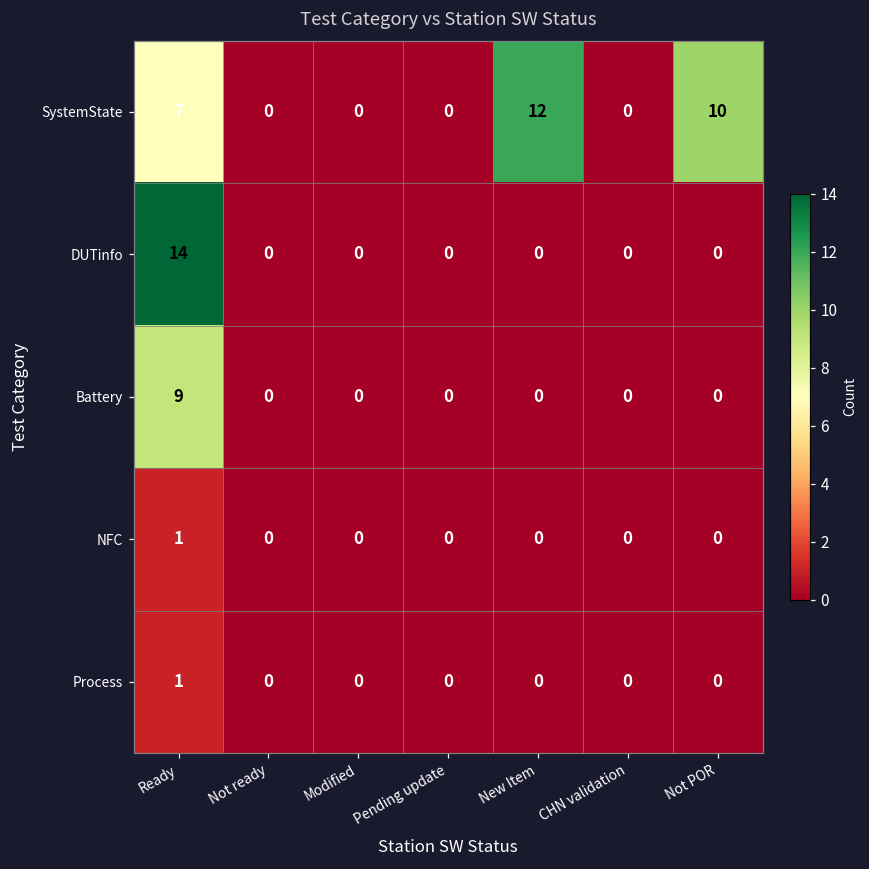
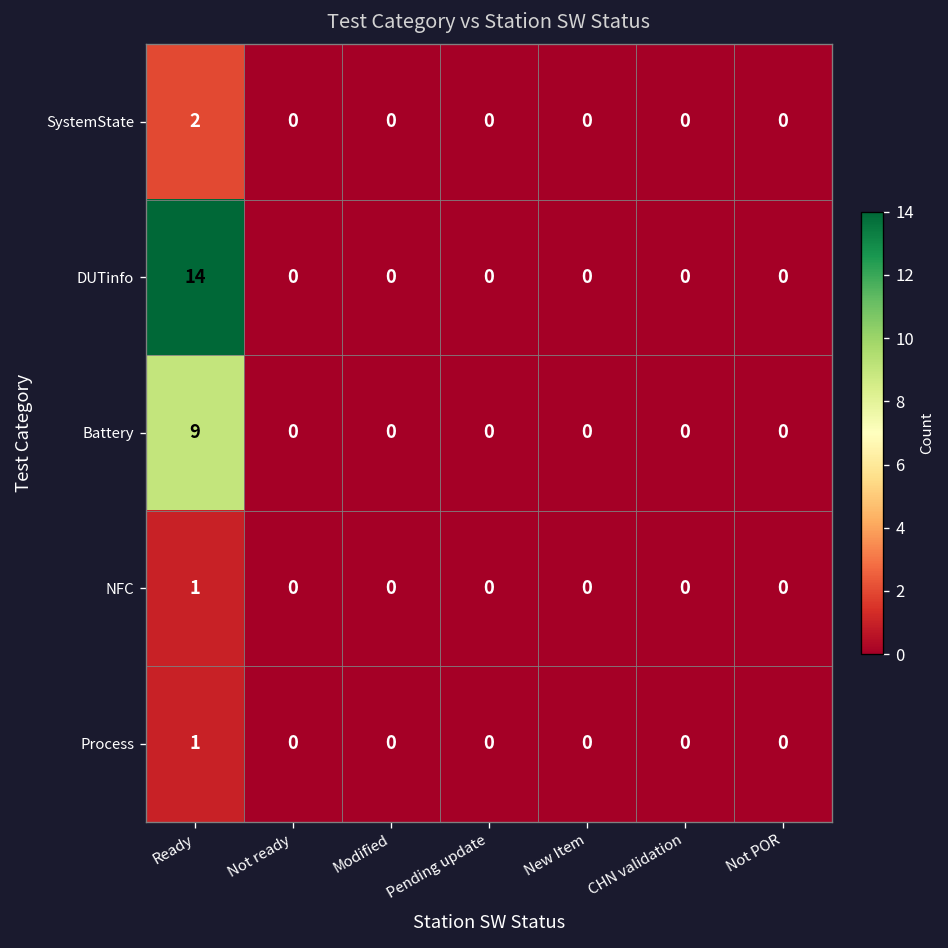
SystemState, Ready: 7 -> 2
SystemState, New Item: 12 -> 0
SystemState, Not POR: 10 -> 0
